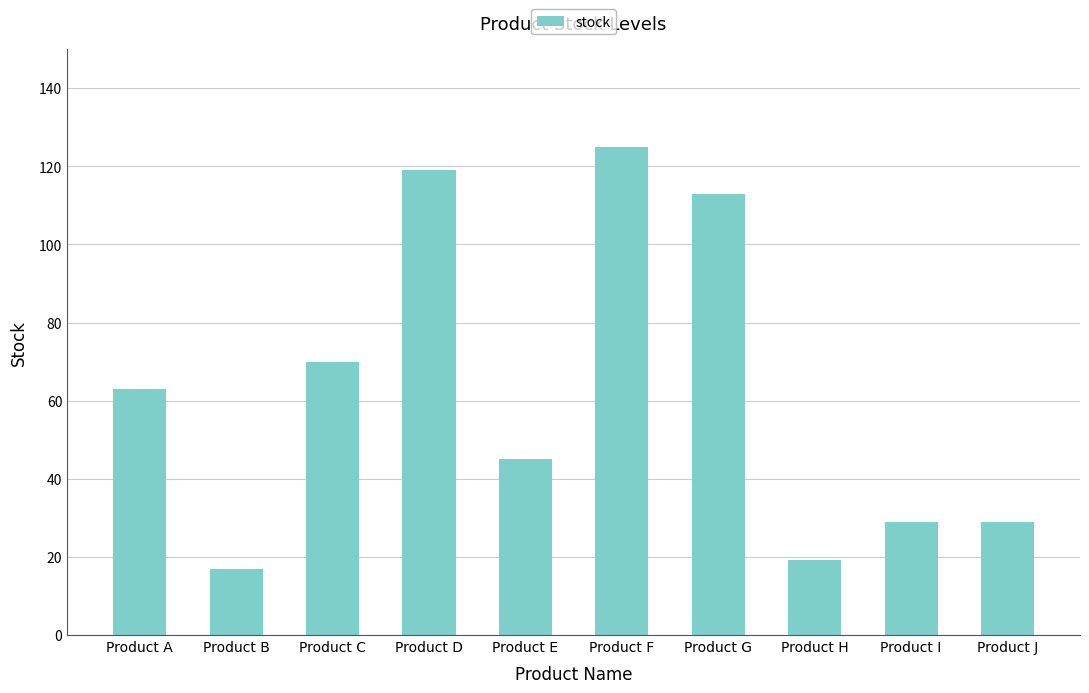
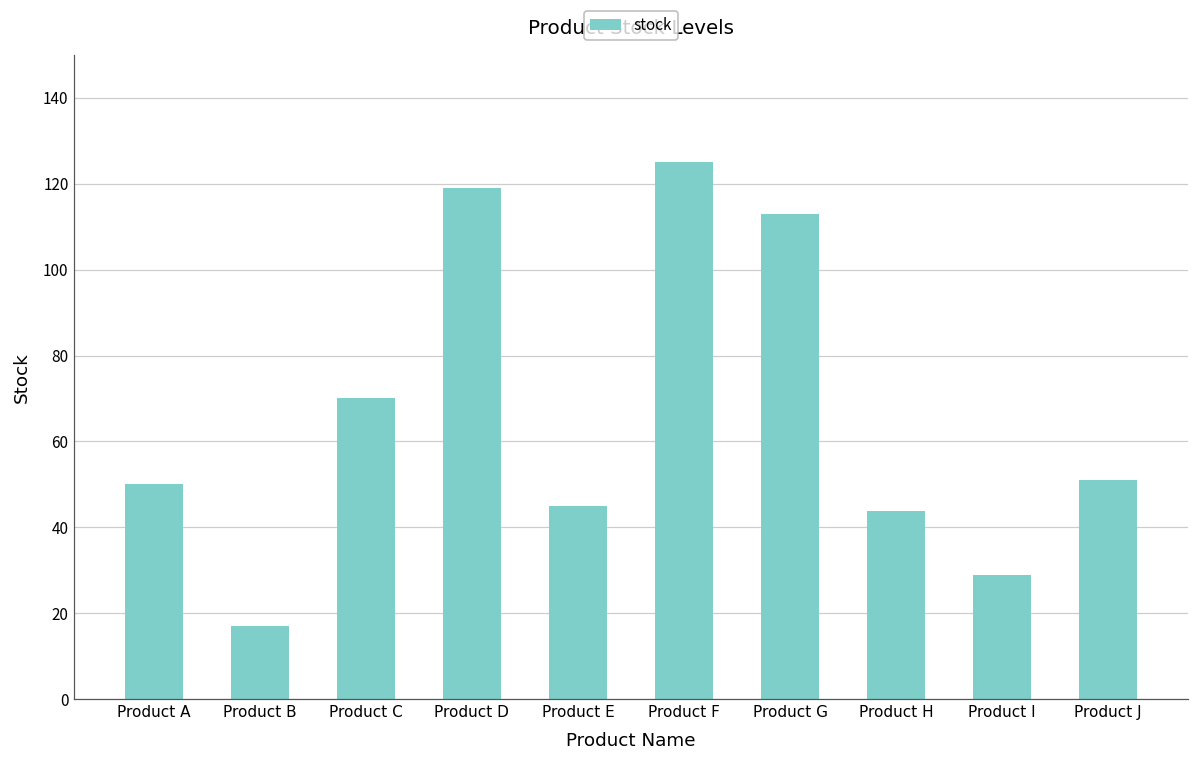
Product A: 63 -> 50
Product H: 19 -> 44
Product J: 29 -> 51
